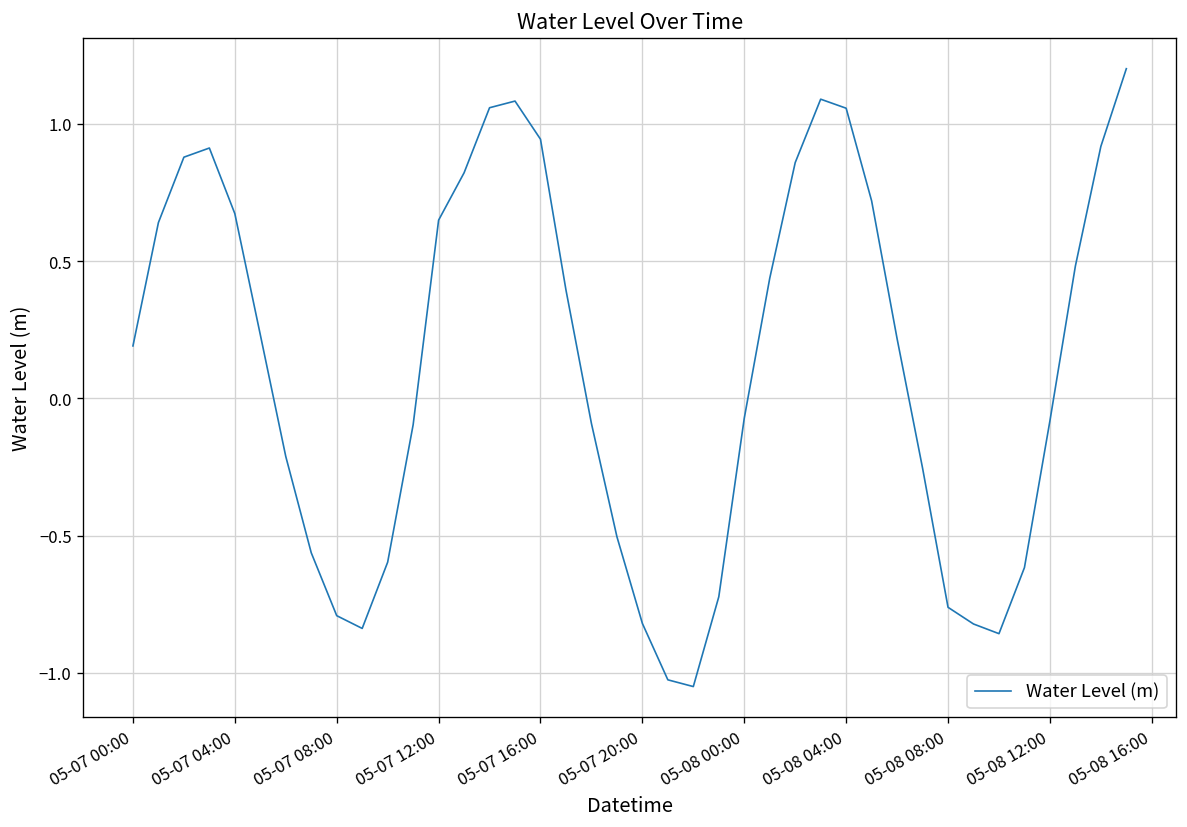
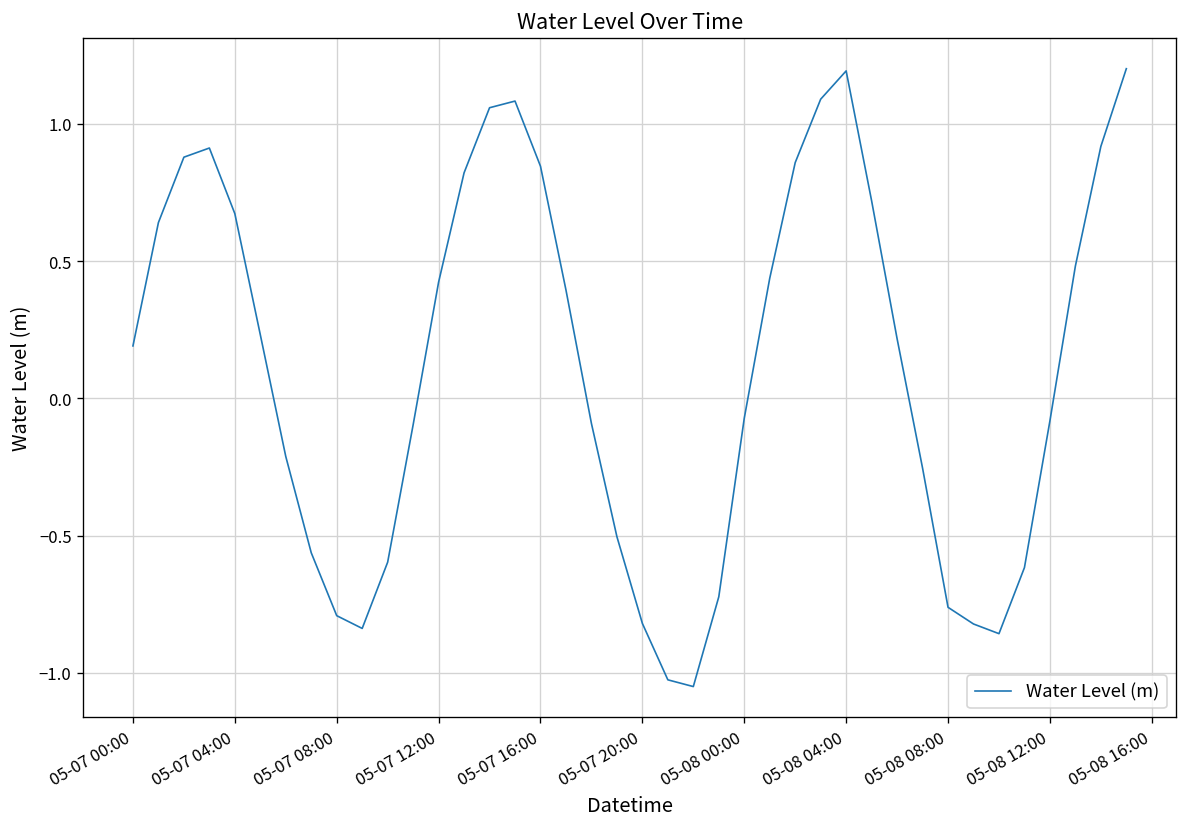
05-07 12:00: 0.65 -> 0.42
05-07 16:00: 0.94 -> 0.85
05-08 04:00: 1.06 -> 1.19
